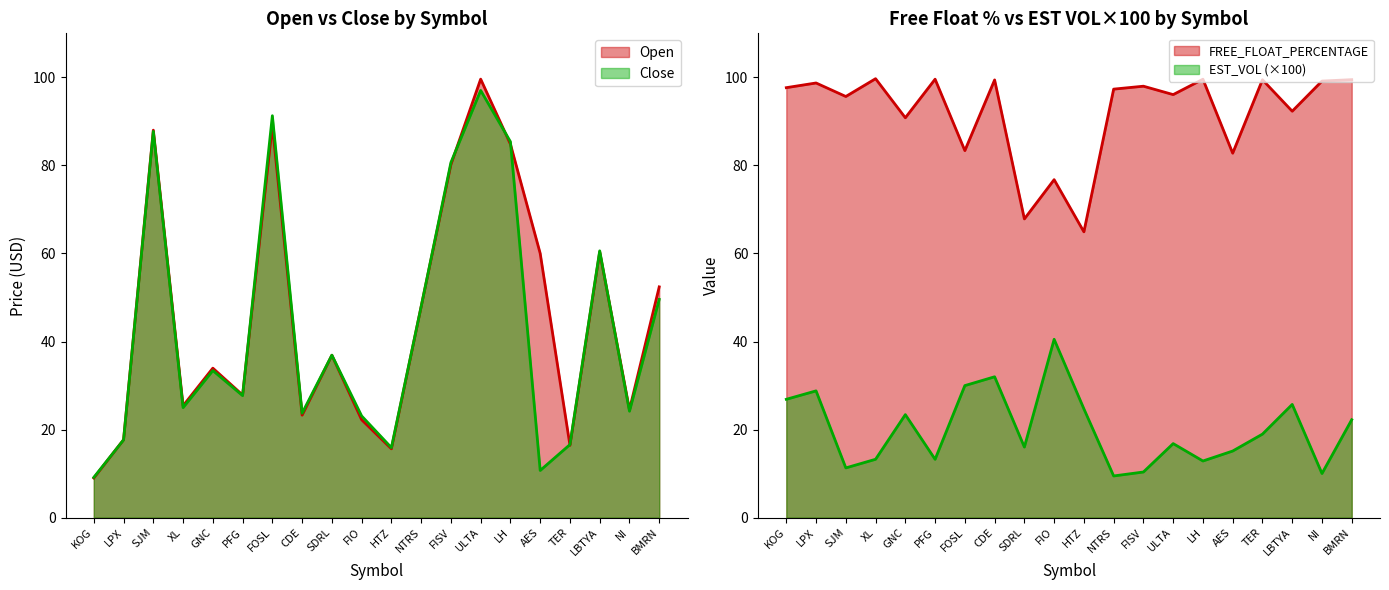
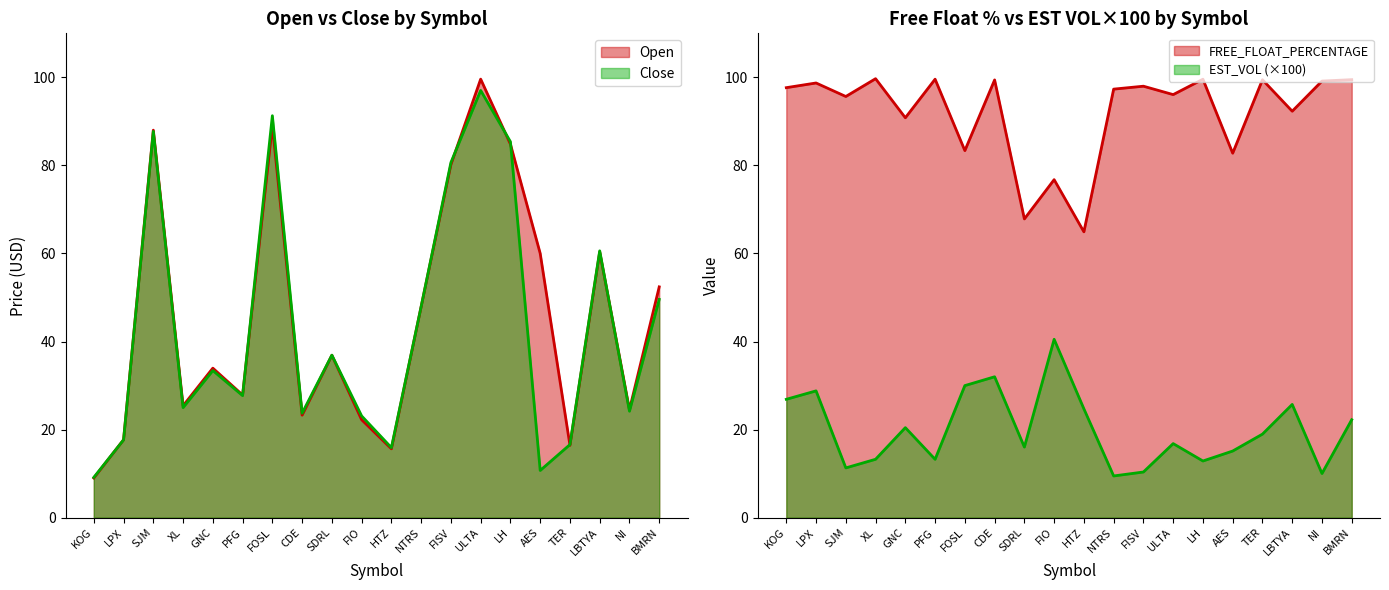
Free Float % vs EST VOL×100 by Symbol, EST_VOL (×100), GNC: 23 -> 20
